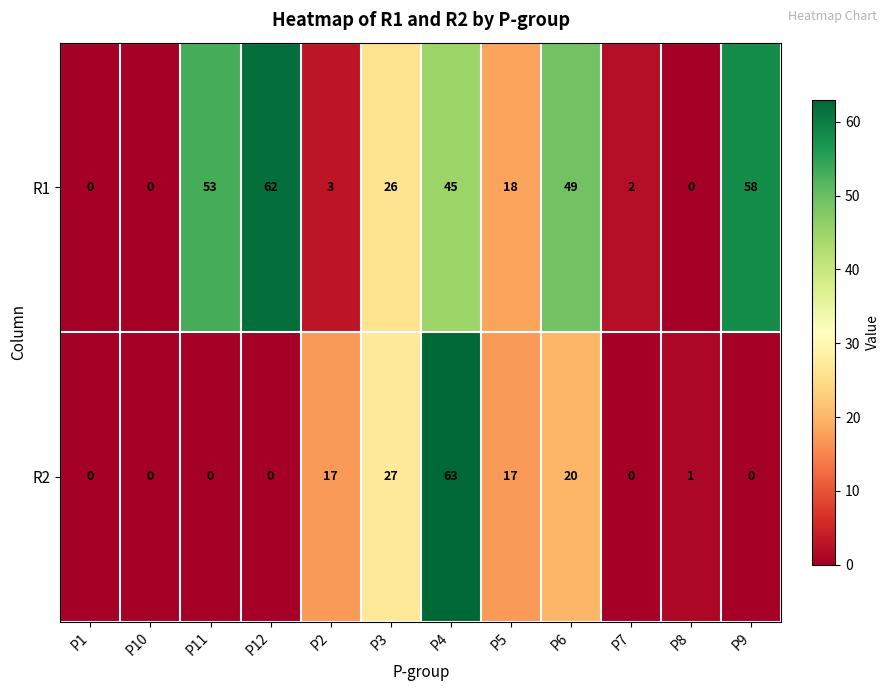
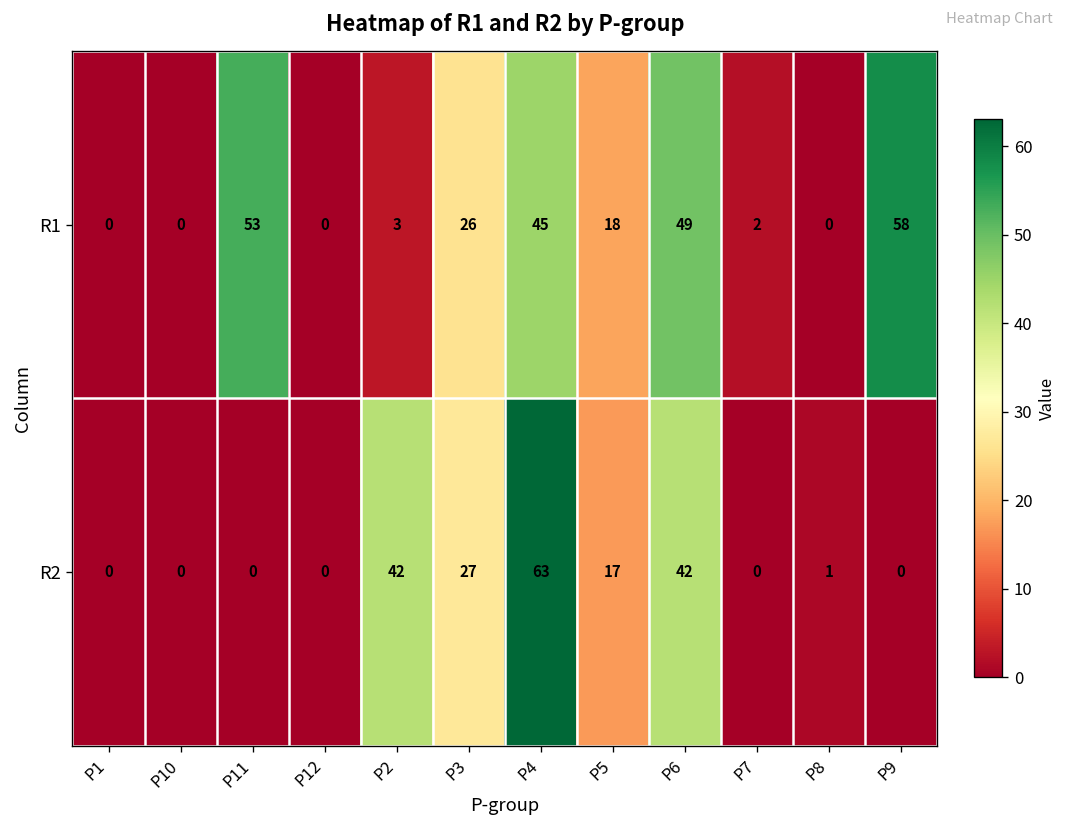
R1, P12: 62 -> 0
R2, P2: 17 -> 42
R2, P6: 20 -> 42
